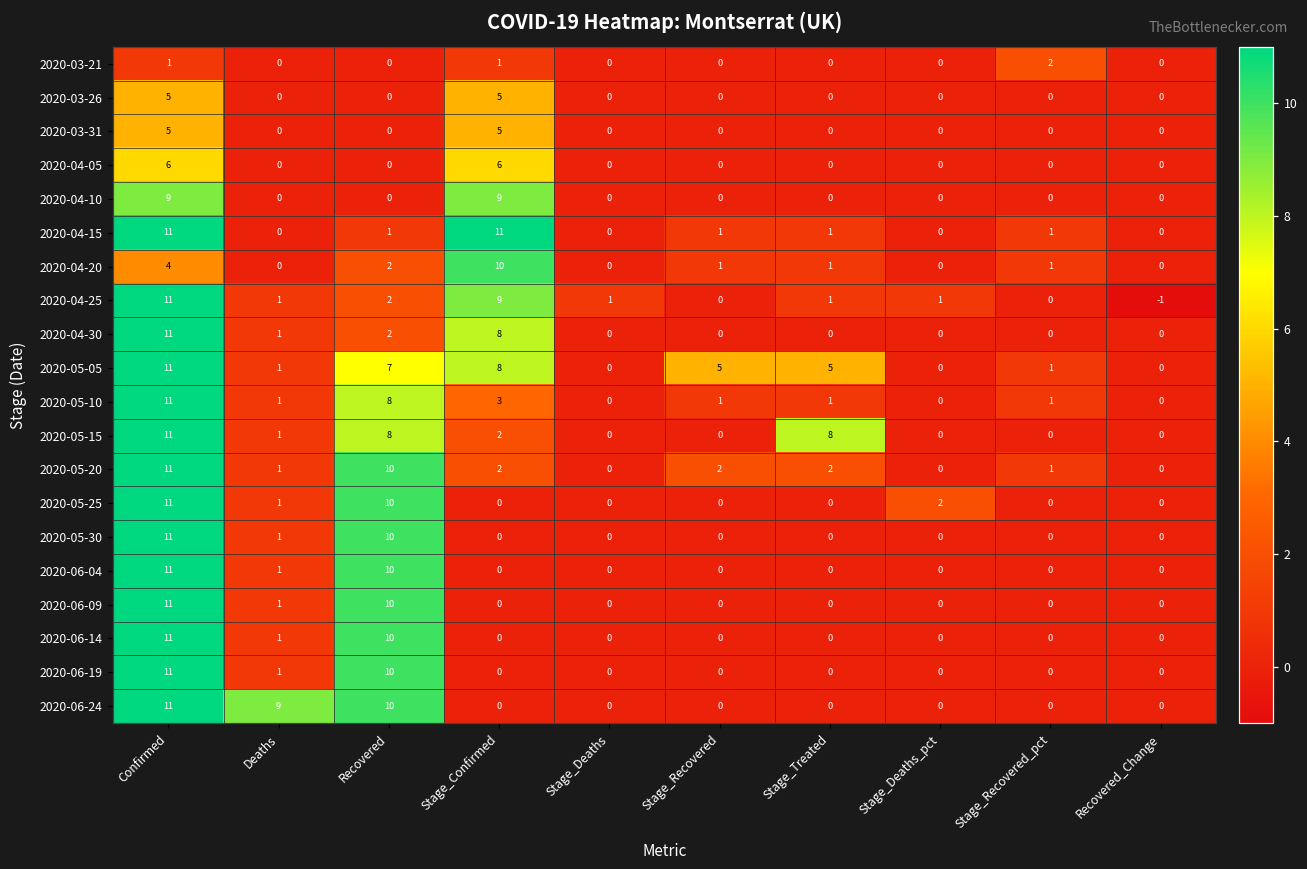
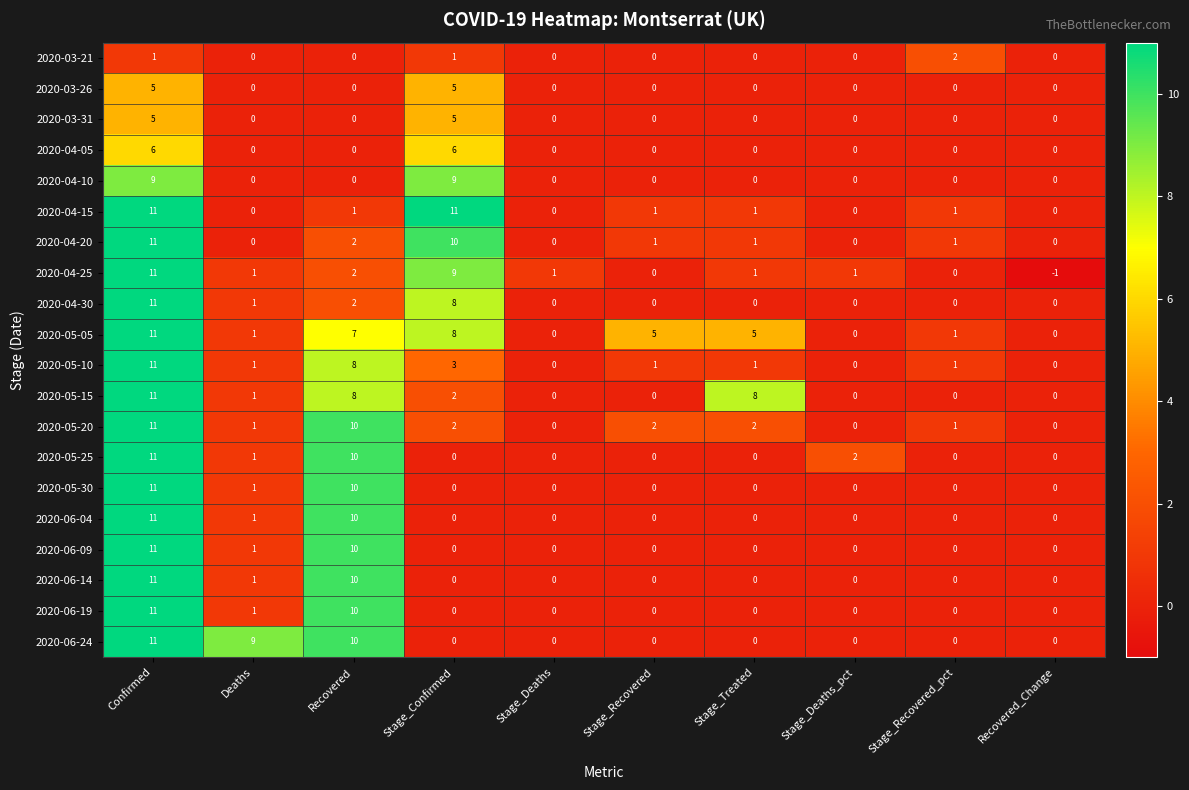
2020-04-20, Confirmed: 4 -> 11
